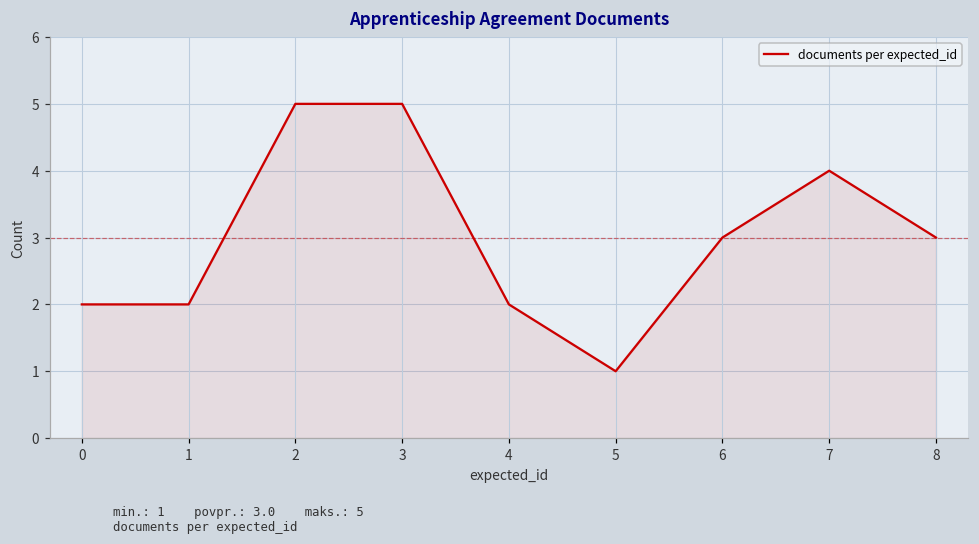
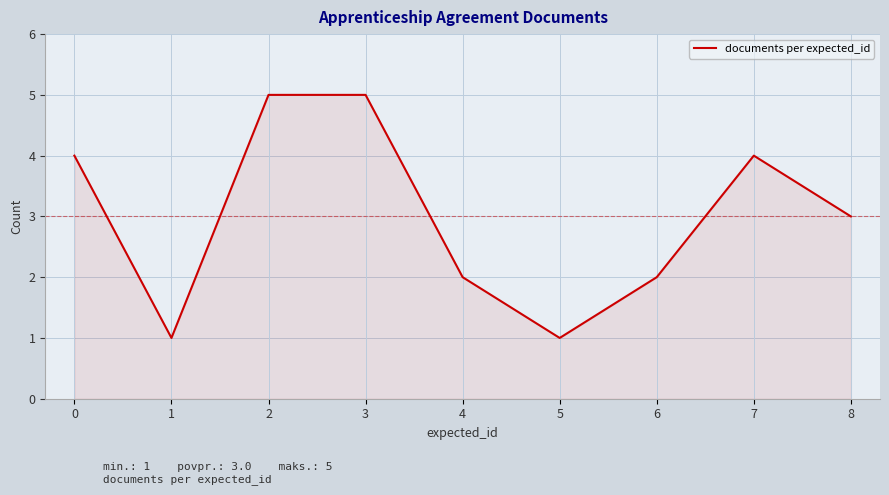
0: 2 -> 4
1: 2 -> 1
6: 3 -> 2
